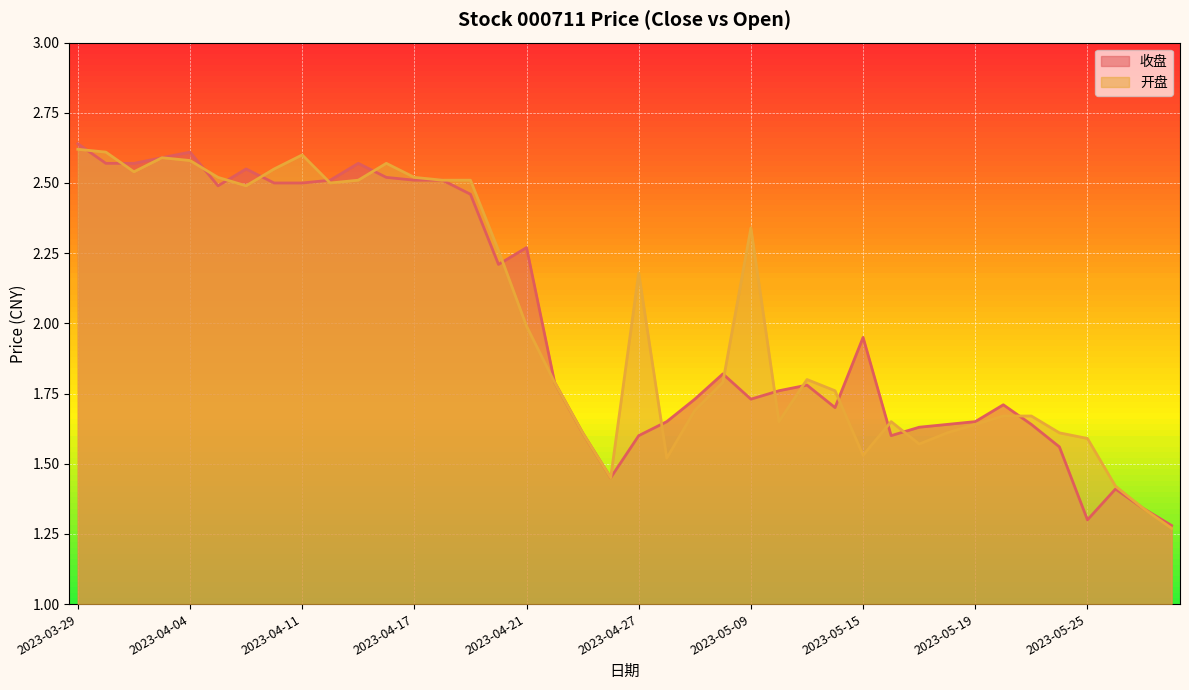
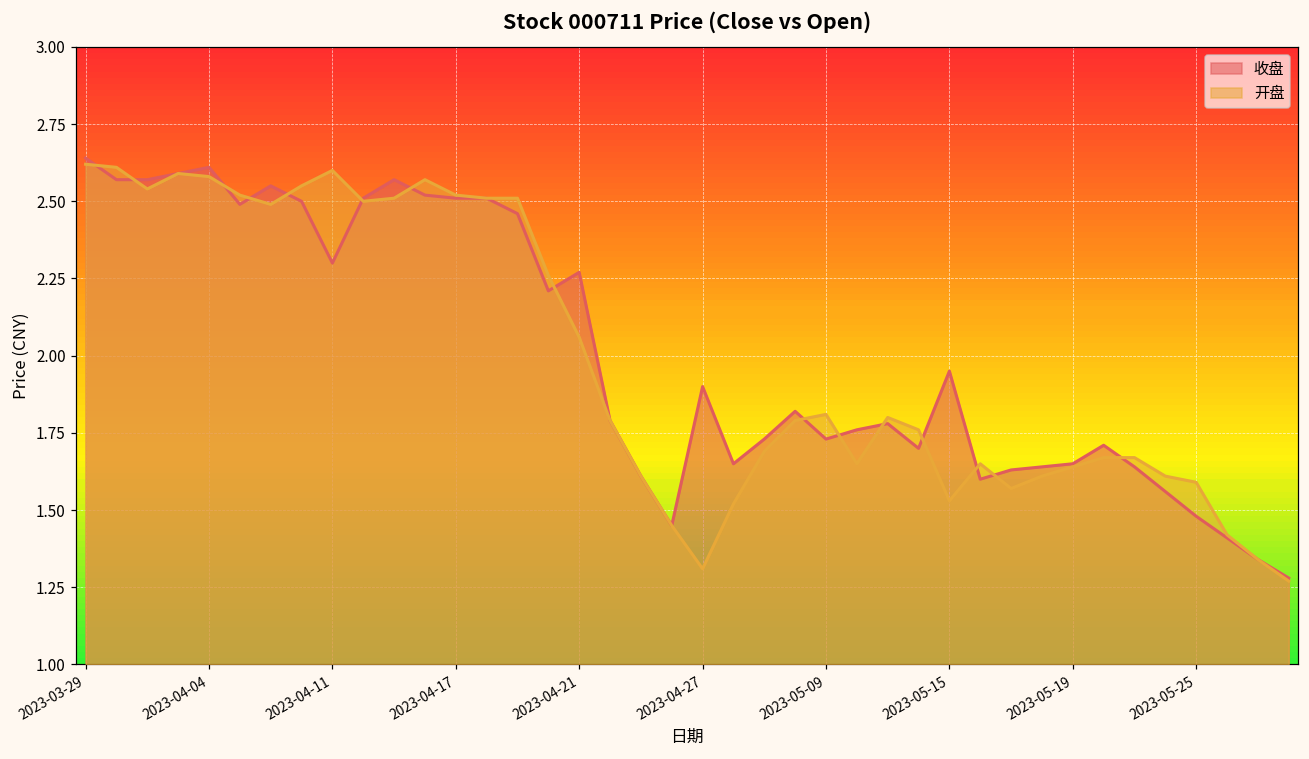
收盘, 2023-04-11: 2.5 -> 2.3
开盘, 2023-04-21: 1.99 -> 2.06
收盘, 2023-04-27: 1.6 -> 1.9
开盘, 2023-04-27: 2.18 -> 1.31
开盘, 2023-05-09: 2.34 -> 1.81
收盘, 2023-05-25: 1.30 -> 1.48
